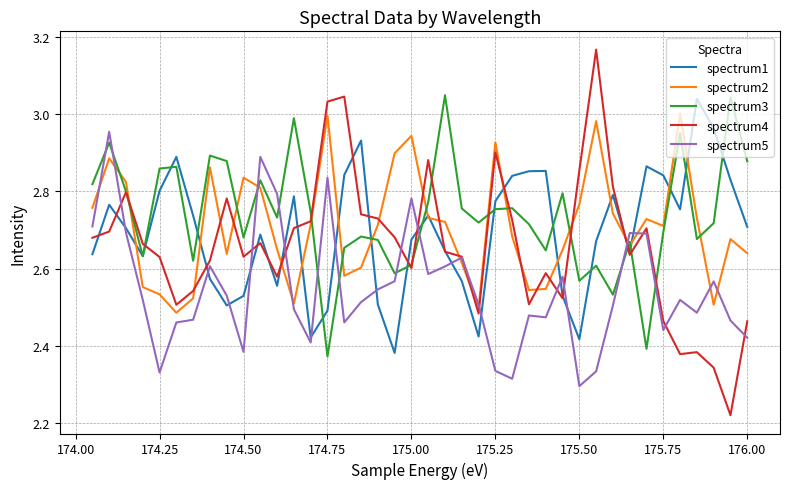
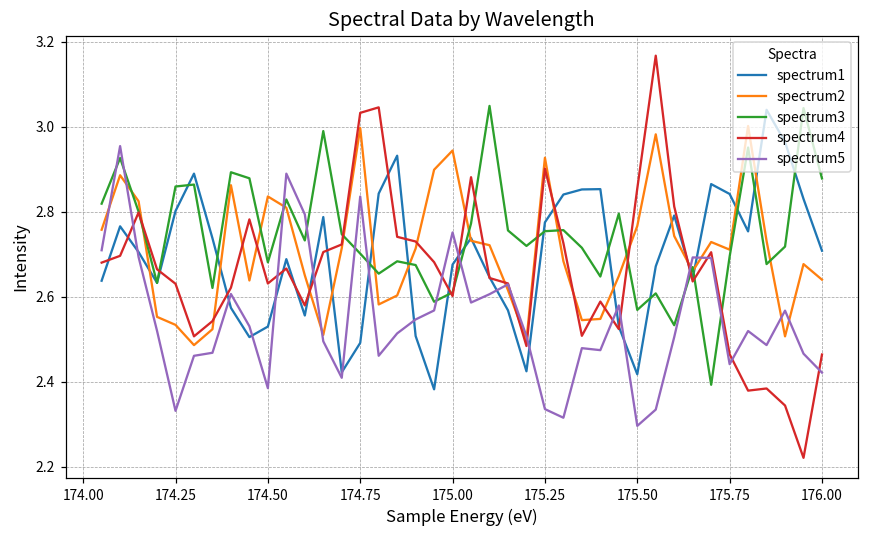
spectrum3, 174.75: 2.37 -> 2.70
spectrum5, 175.00: 2.78 -> 2.75
